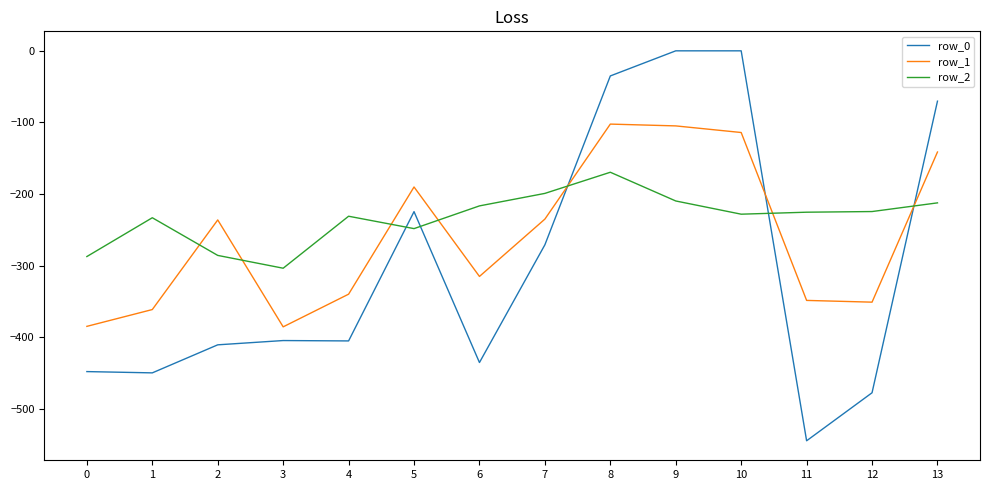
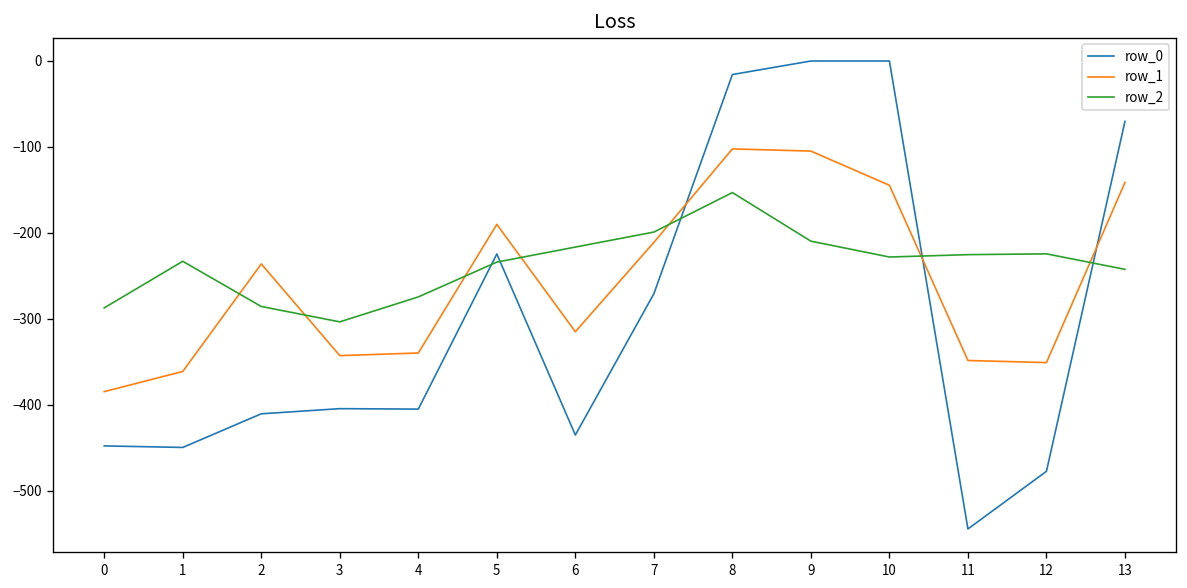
row_1, 3: -390 -> -340
row_2, 4: -230 -> -270
row_2, 5: -250 -> -230
row_1, 7: -230 -> -210
row_0, 8: -40 -> -20
row_2, 8: -170 -> -150
row_1, 10: -110 -> -140
row_2, 13: -210 -> -240
